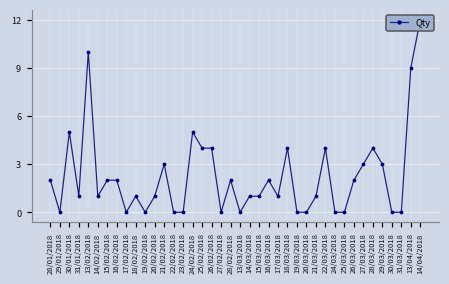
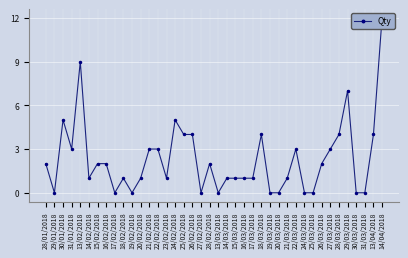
31/01/2018: 1 -> 3
13/02/2018: 10 -> 9
22/02/2018: 0 -> 3
23/02/2018: 0 -> 1
16/03/2018: 2 -> 1
22/03/2018: 4 -> 3
29/03/2018: 3 -> 7
13/04/2018: 9 -> 4
